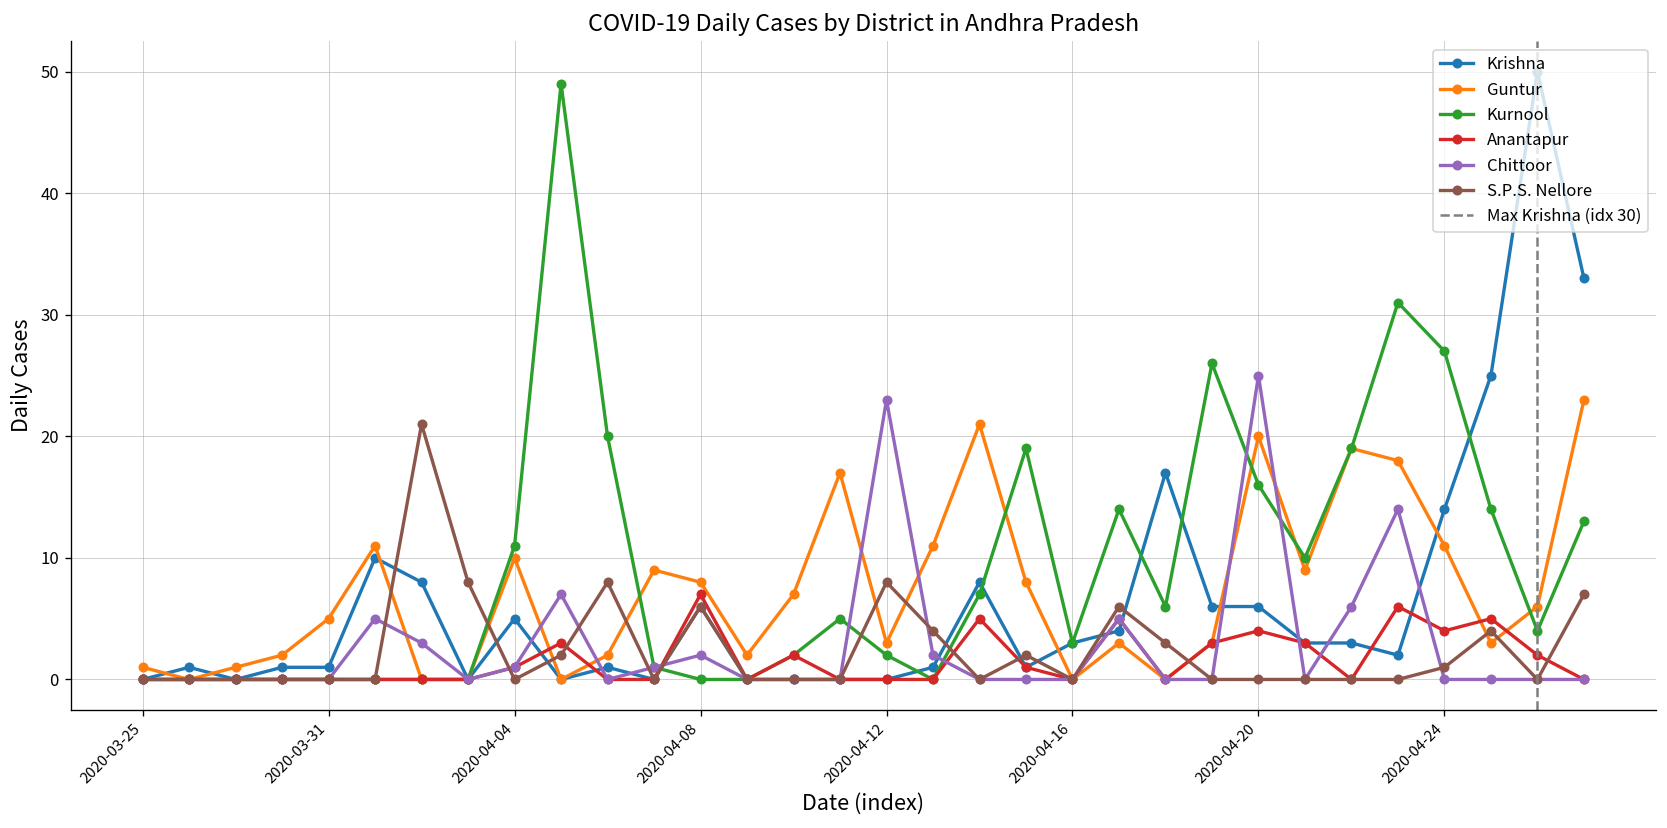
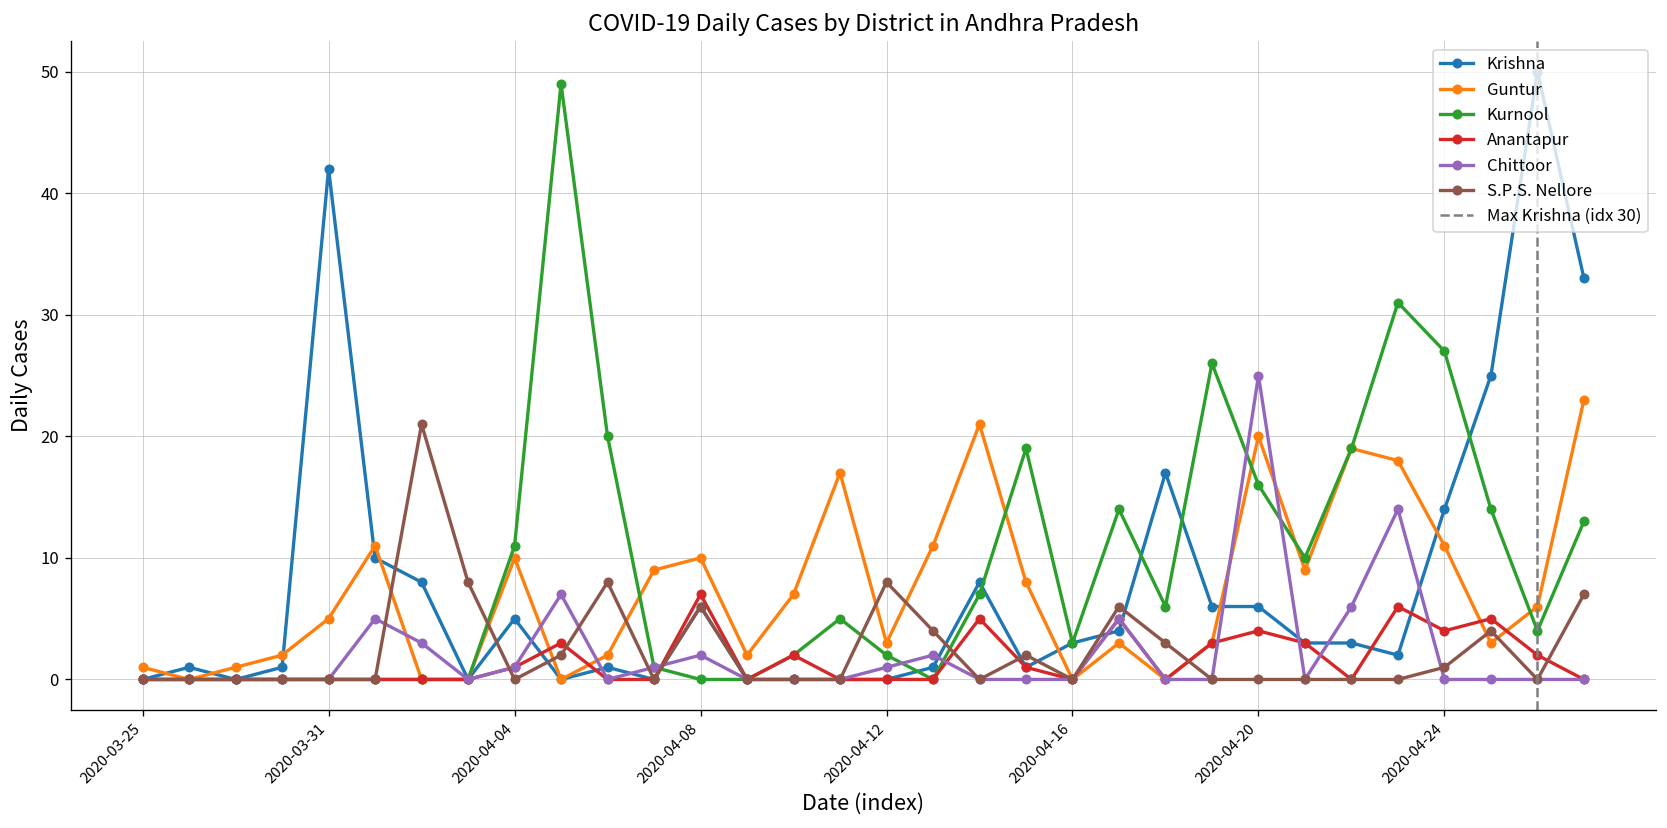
Krishna, 2020-03-31: 1 -> 42
Guntur, 2020-04-08: 8 -> 10
Chittoor, 2020-04-12: 23 -> 1
